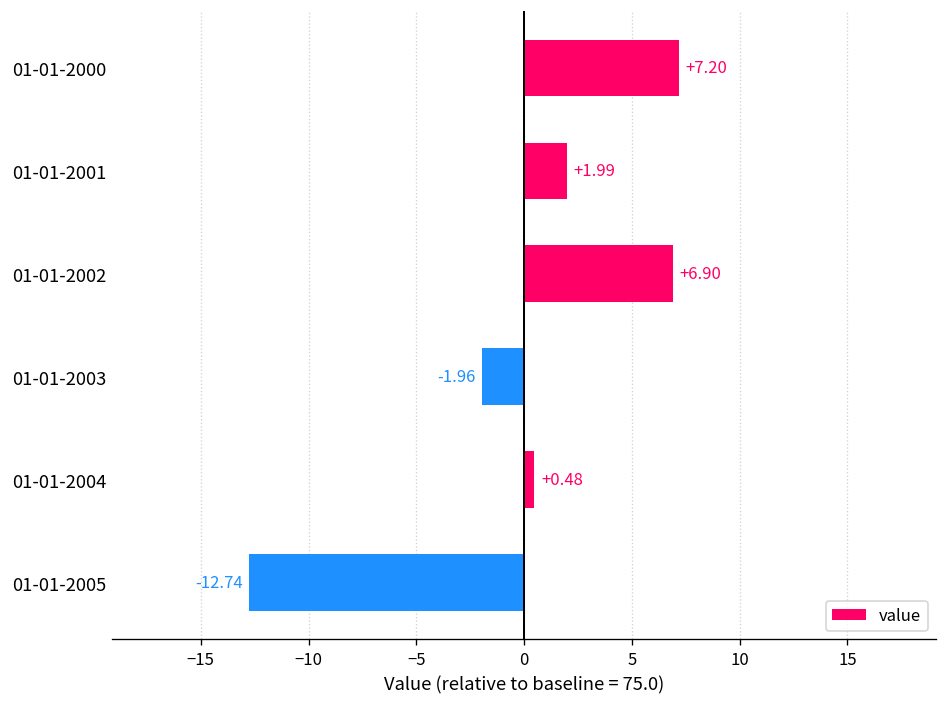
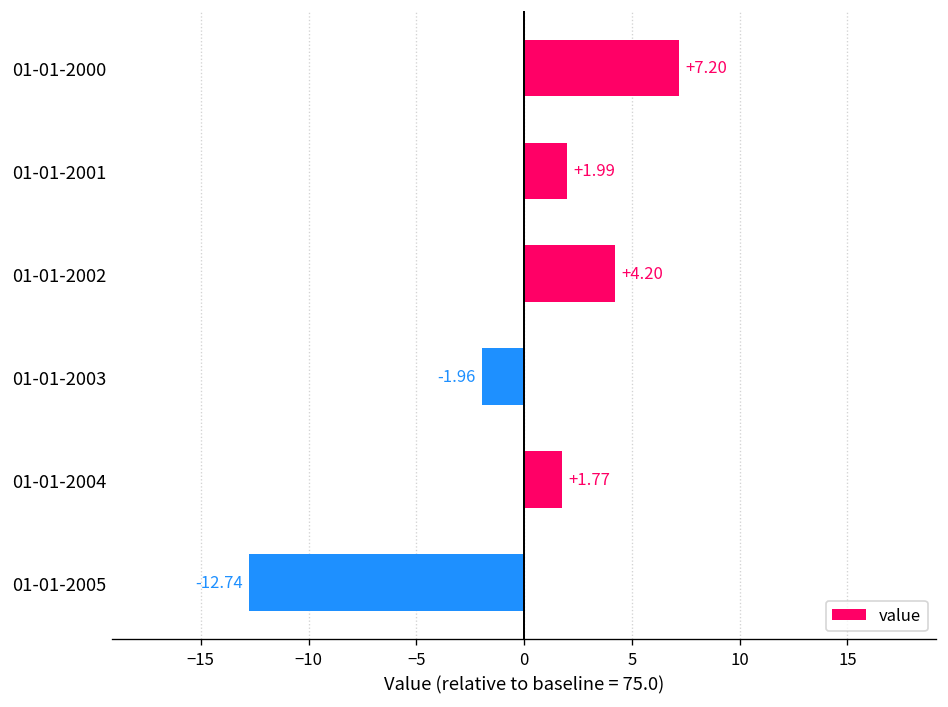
01-01-2002: +6.90 -> +4.20
01-01-2004: +0.48 -> +1.77
